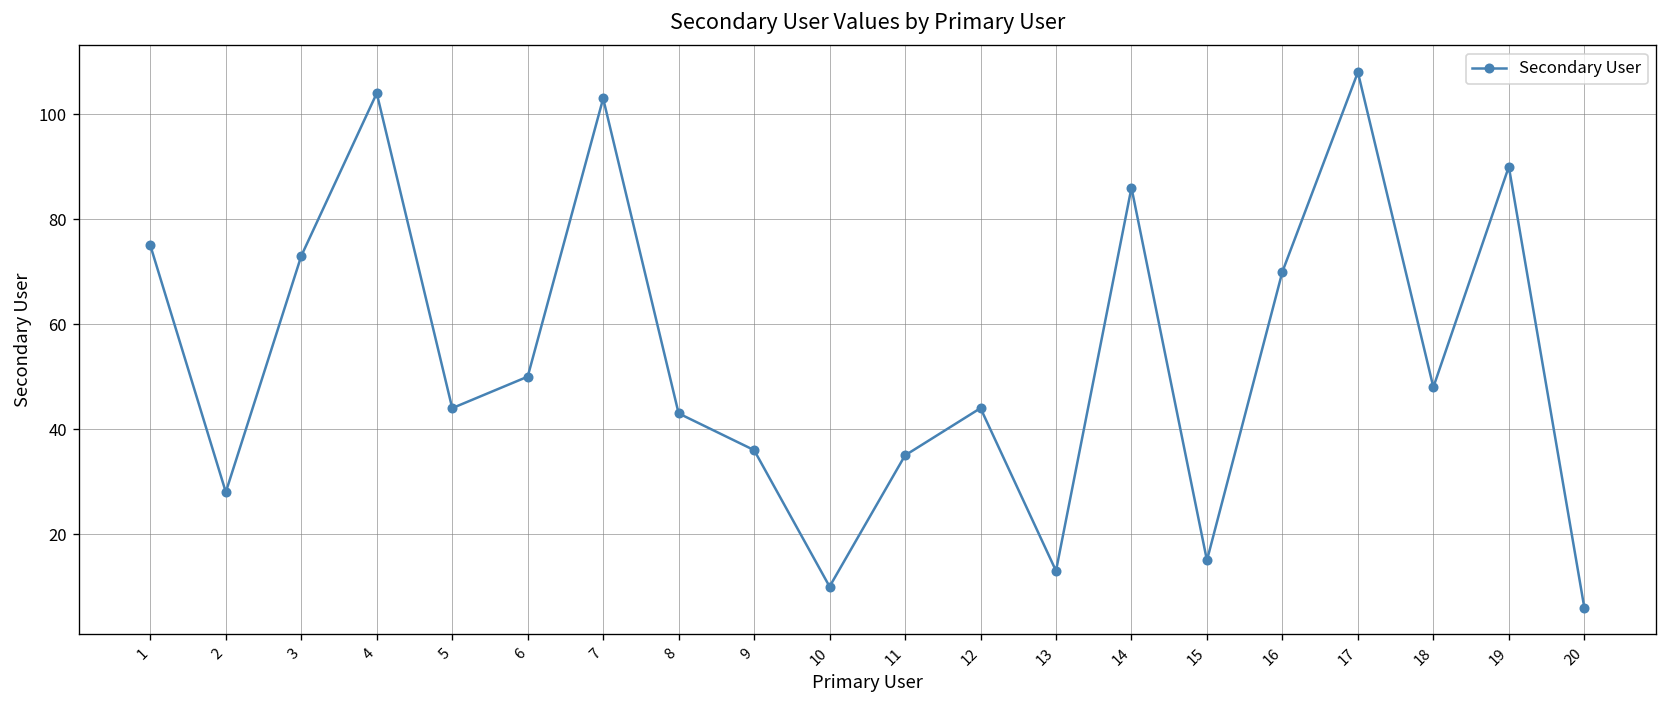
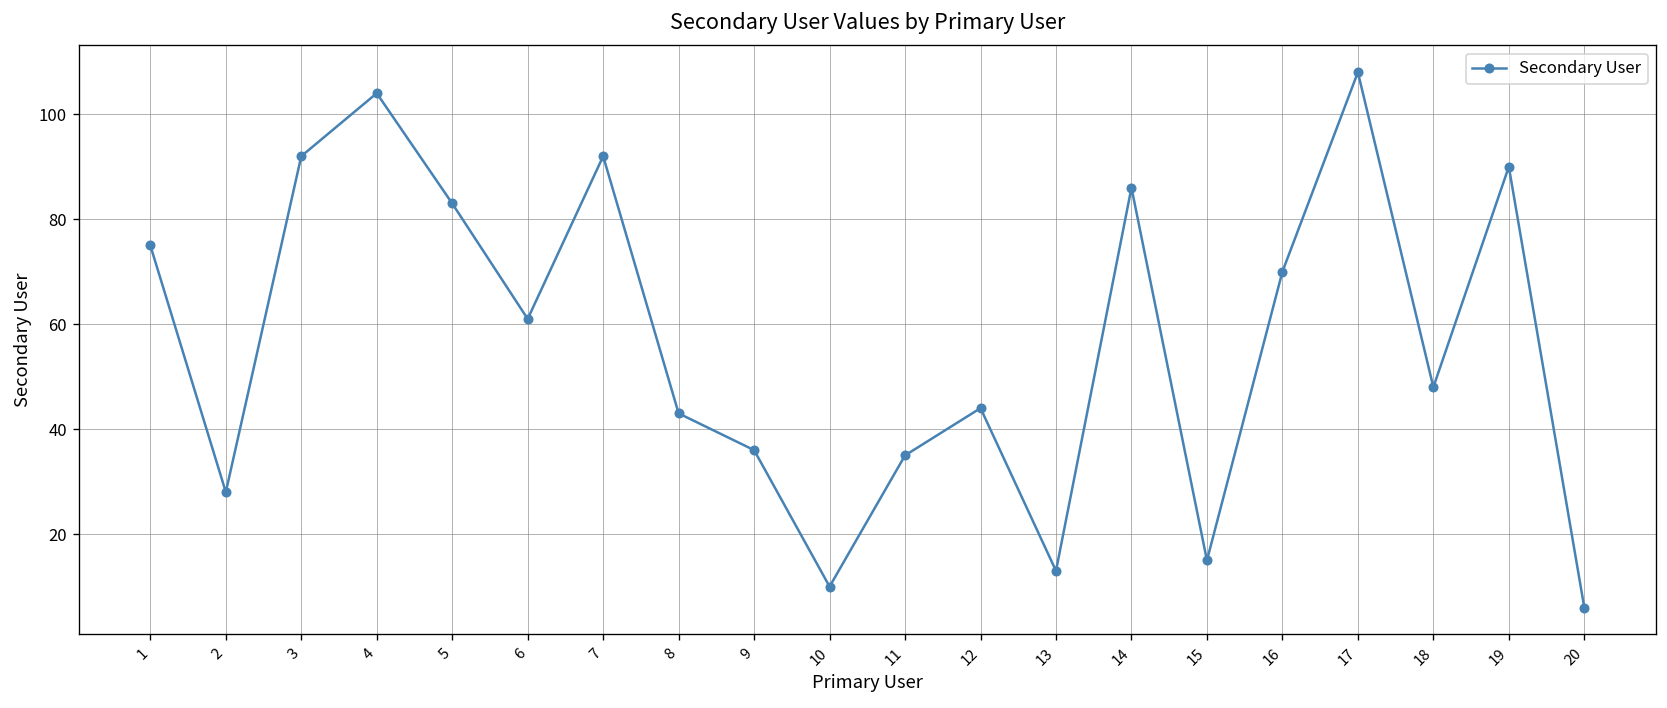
3: 73 -> 92
5: 44 -> 83
6: 50 -> 61
7: 103 -> 92
